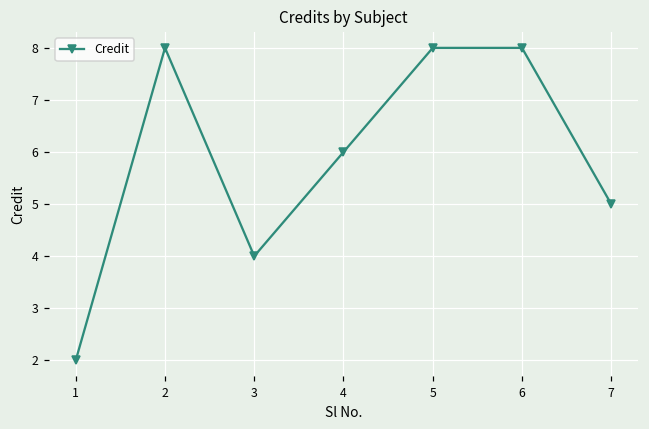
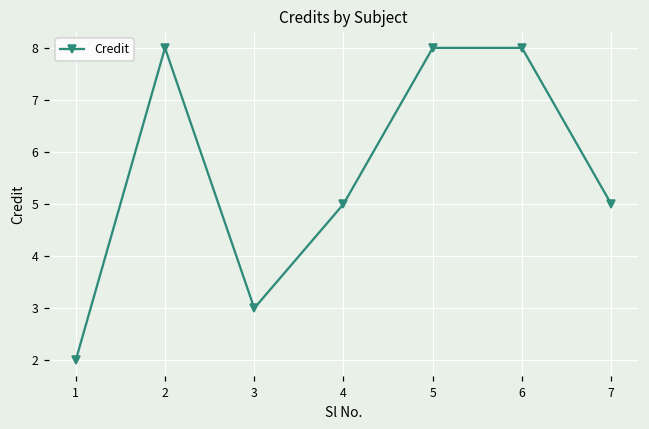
3: 4 -> 3
4: 6 -> 5
